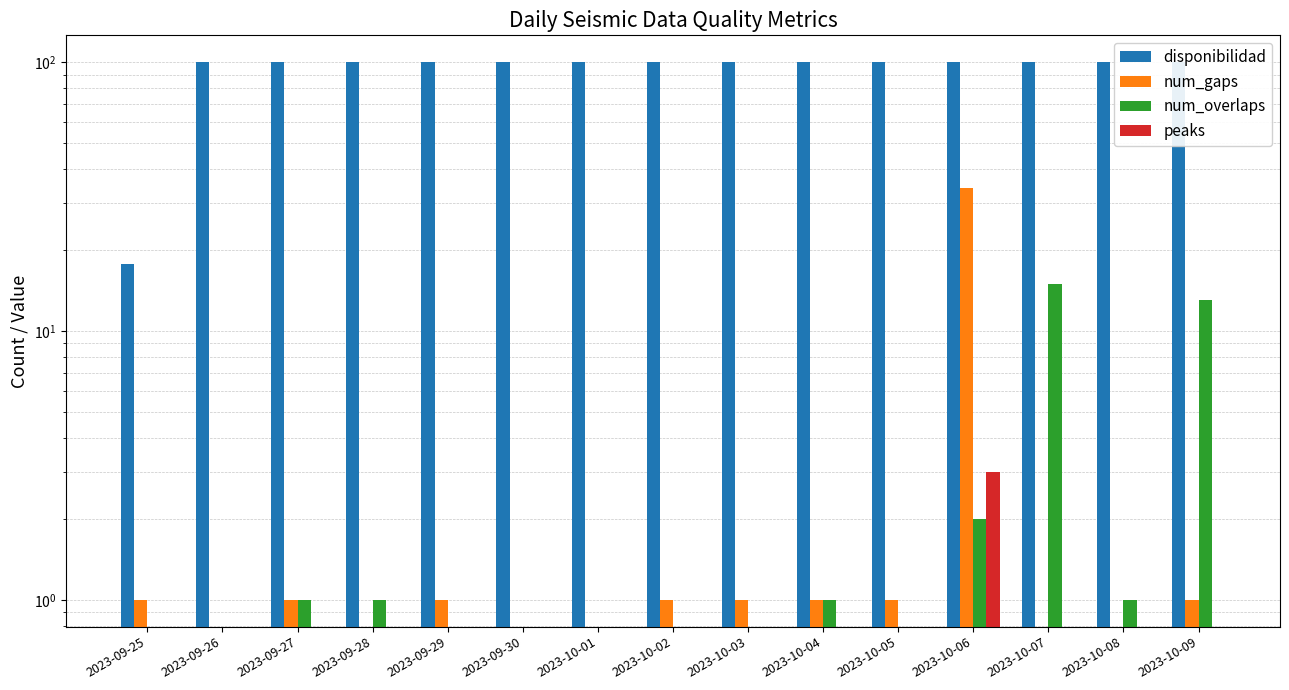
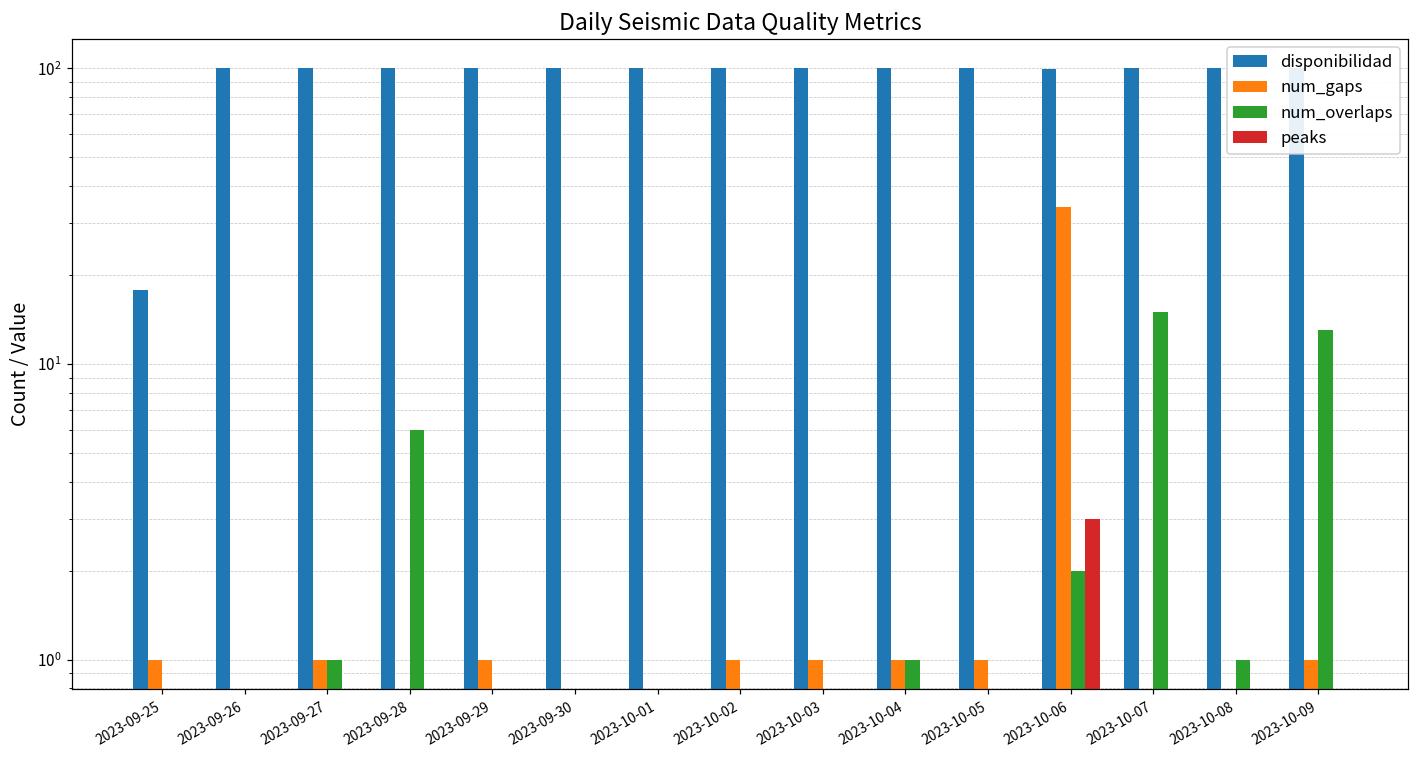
num_overlaps, 2023-09-28: 1 -> 6
